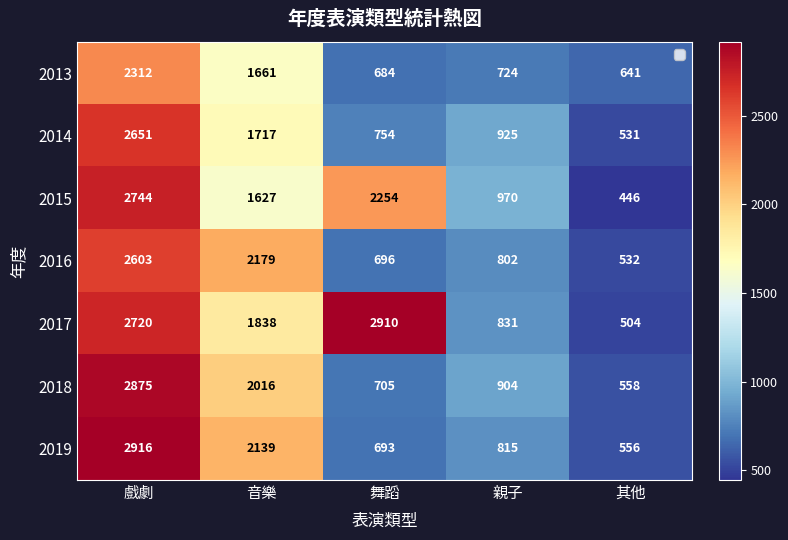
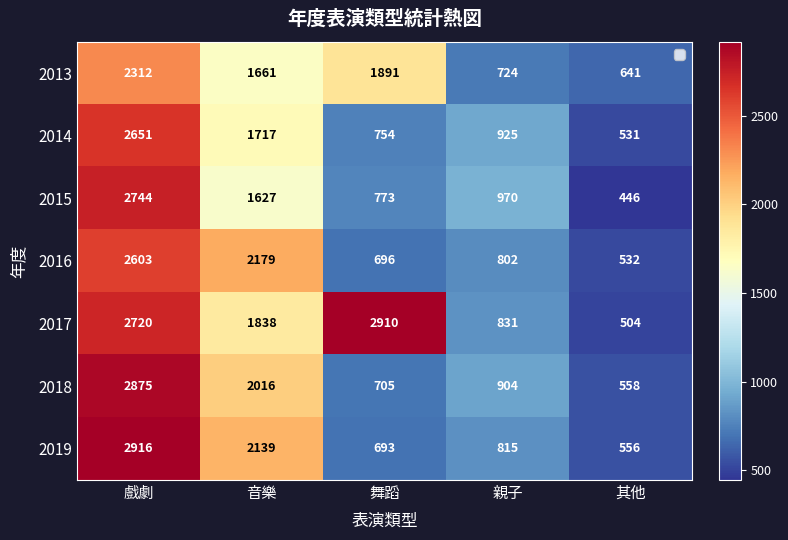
2013, 舞蹈: 684 -> 1891
2015, 舞蹈: 2254 -> 773
